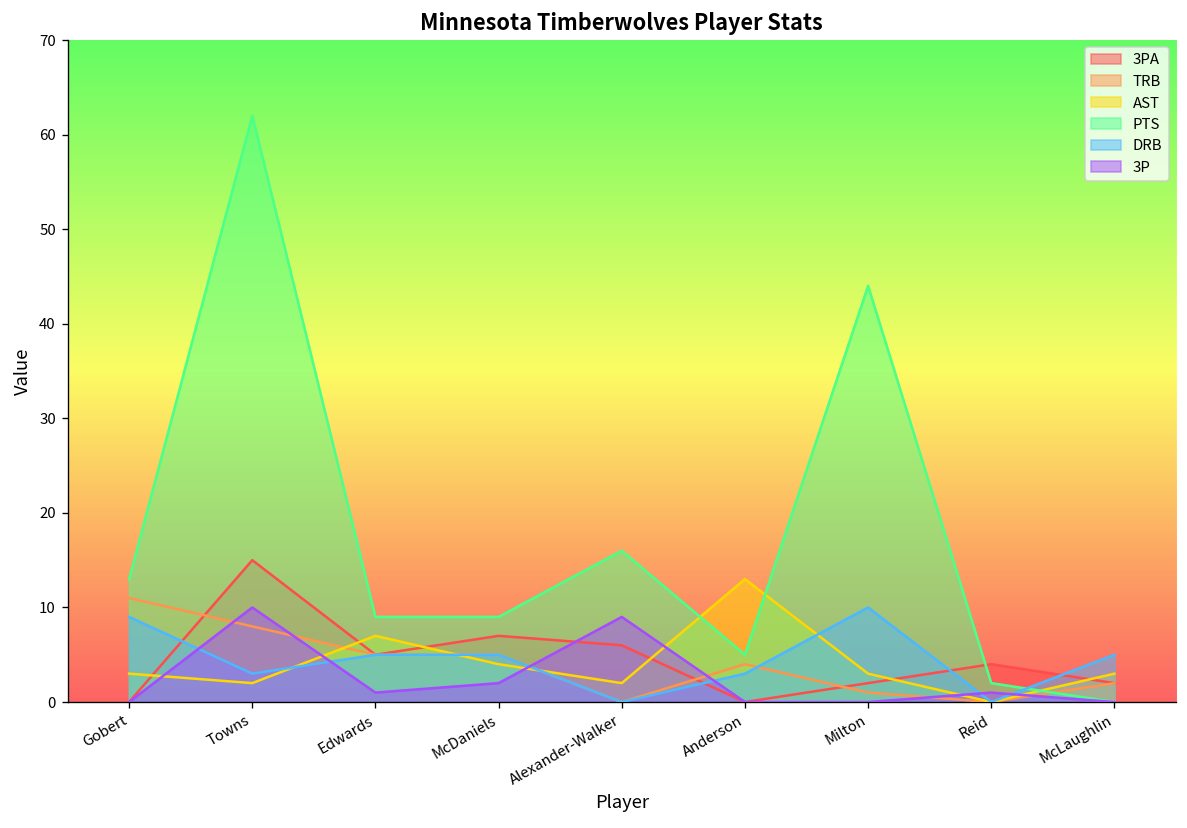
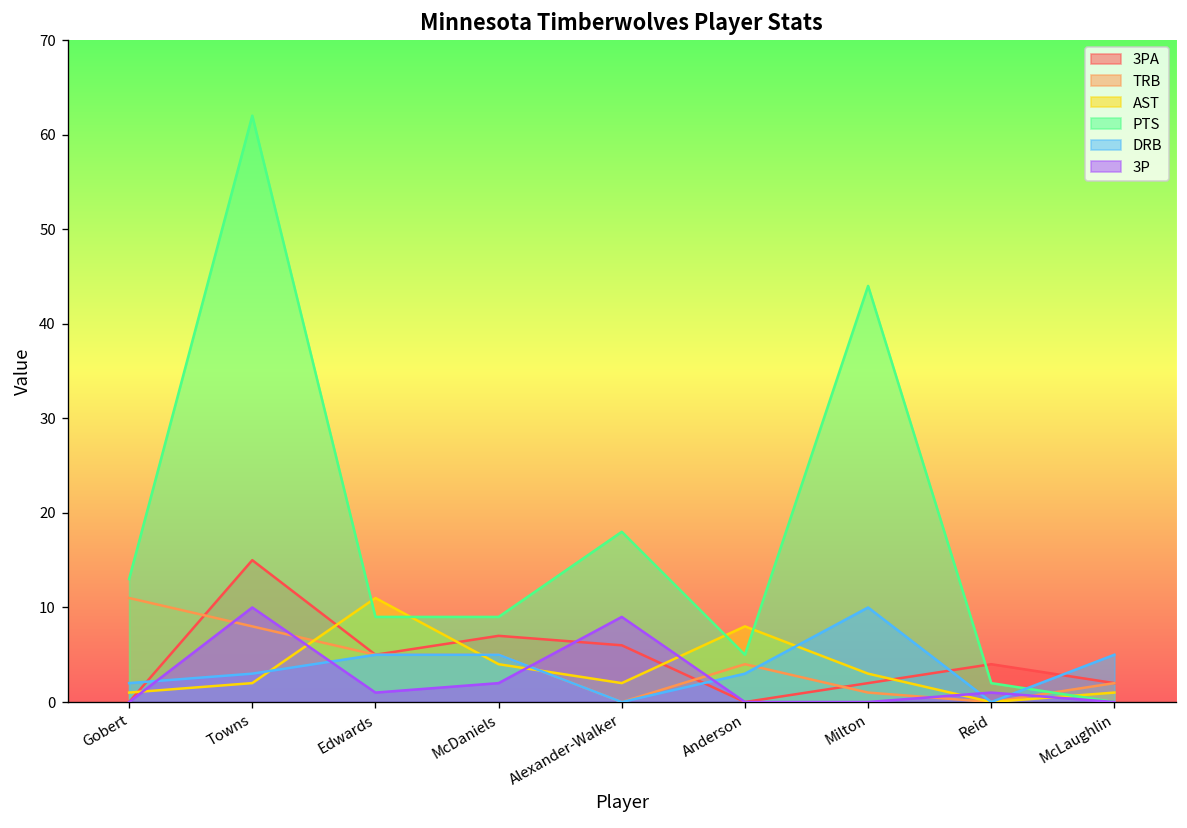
AST, Gobert: 3 -> 1
DRB, Gobert: 9 -> 2
AST, Edwards: 7 -> 11
PTS, Alexander-Walker: 16 -> 18
AST, Anderson: 13 -> 8
AST, McLaughlin: 3 -> 1
